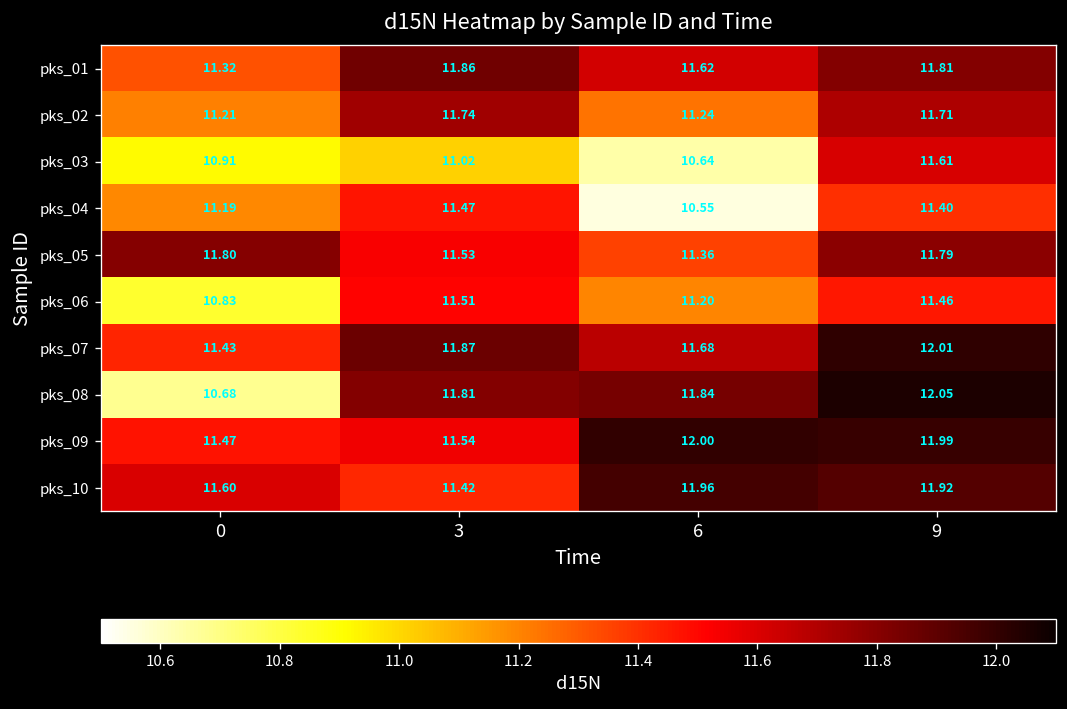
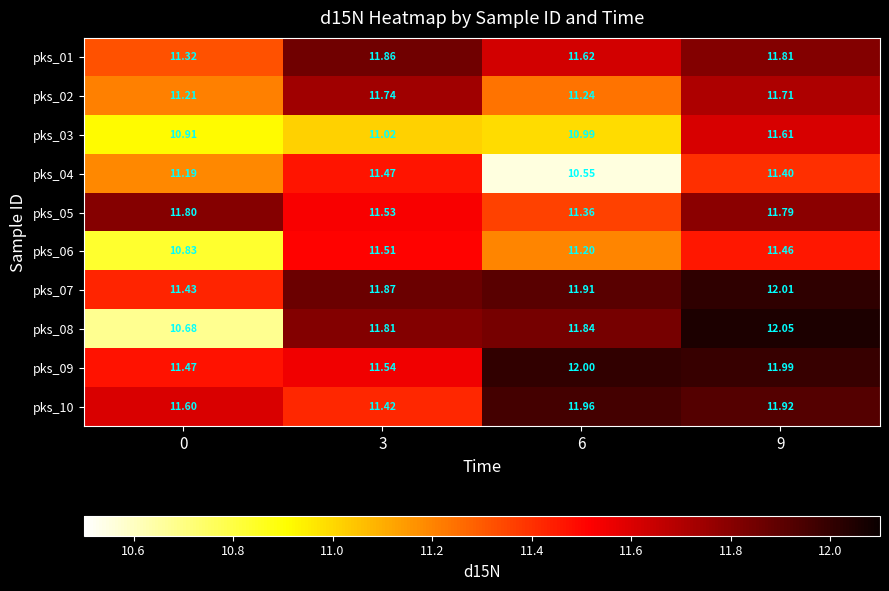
pks_03, 6: 10.64 -> 10.99
pks_07, 6: 11.68 -> 11.91
